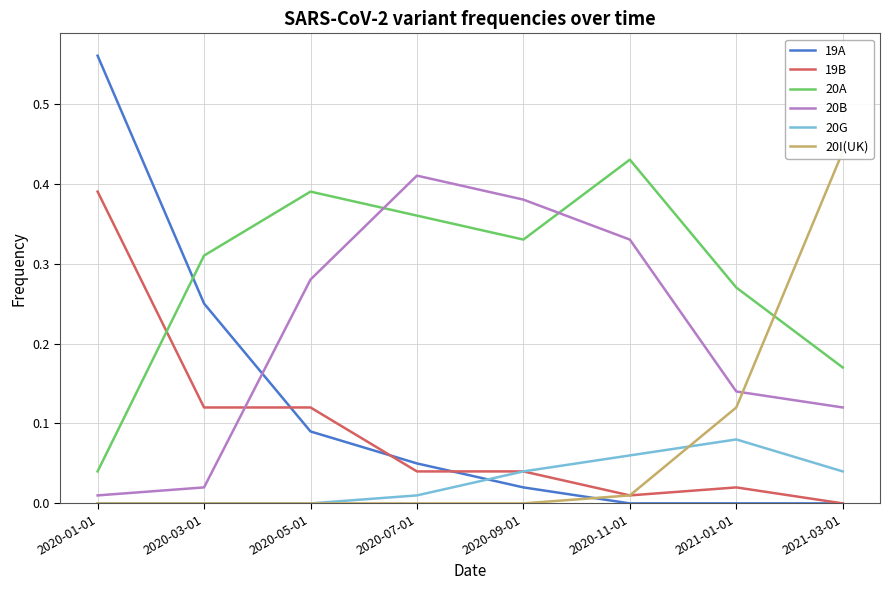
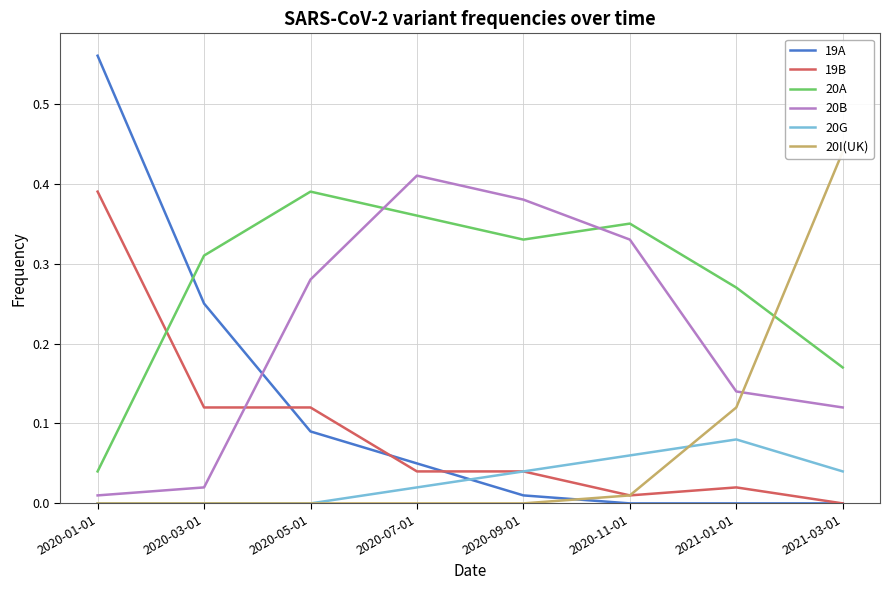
20G, 2020-07-01: 0.01 -> 0.02
19A, 2020-09-01: 0.02 -> 0.01
20A, 2020-11-01: 0.43 -> 0.35
